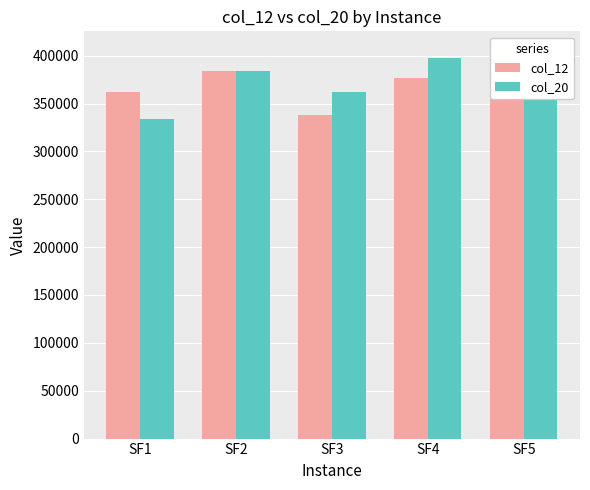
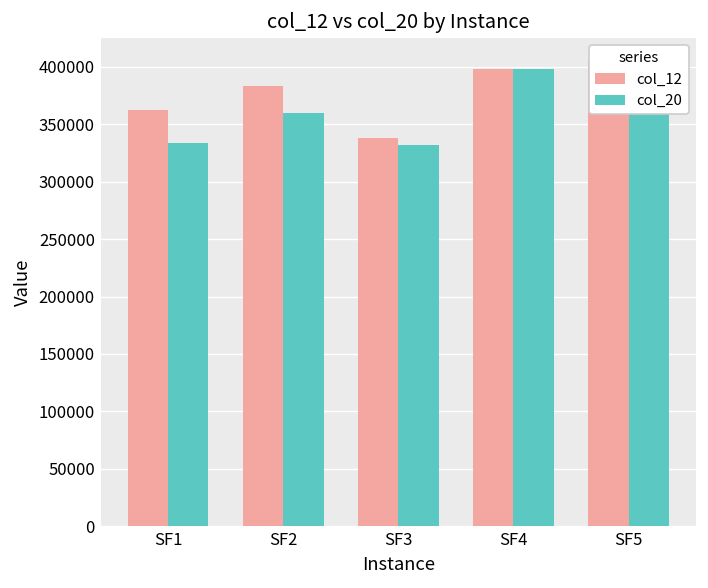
col_20, SF2: 380000 -> 360000
col_20, SF3: 360000 -> 330000
col_12, SF4: 380000 -> 400000
